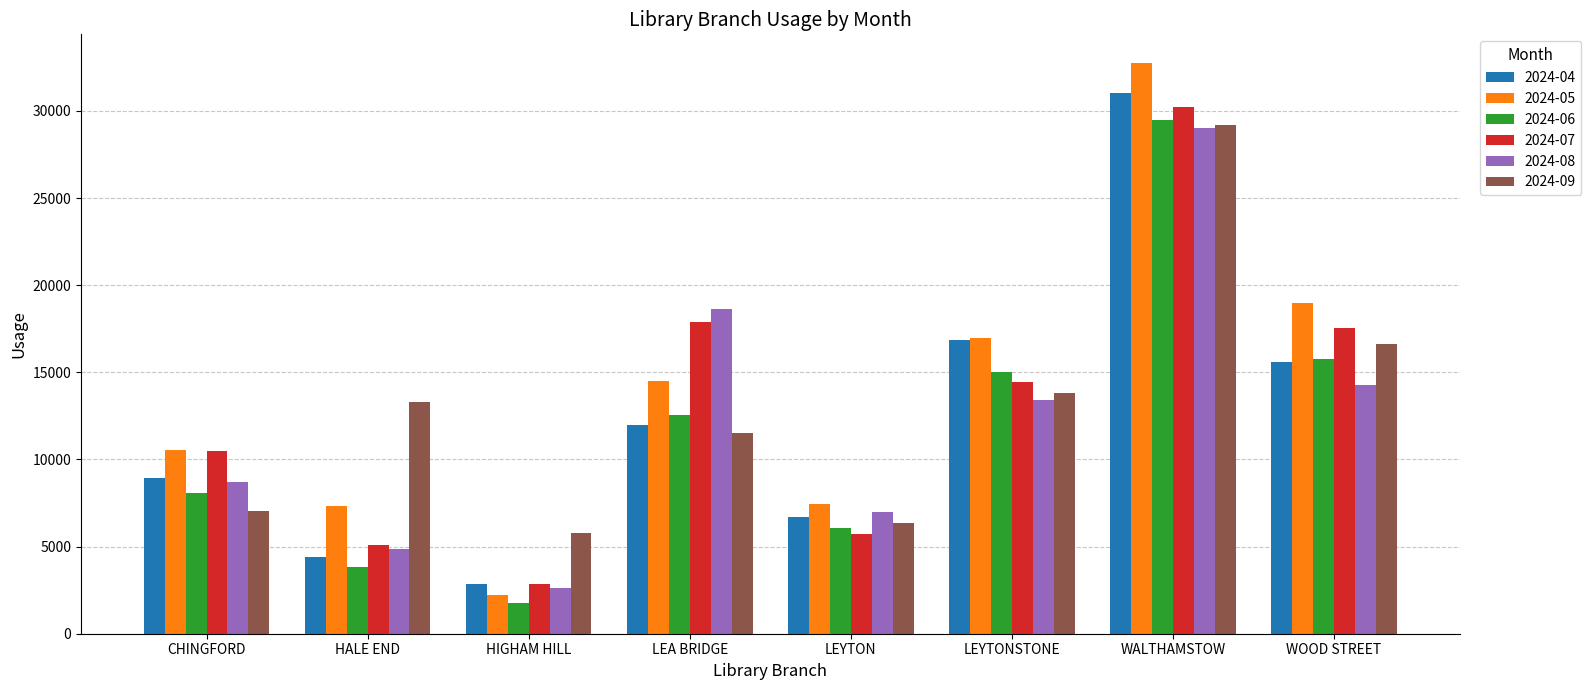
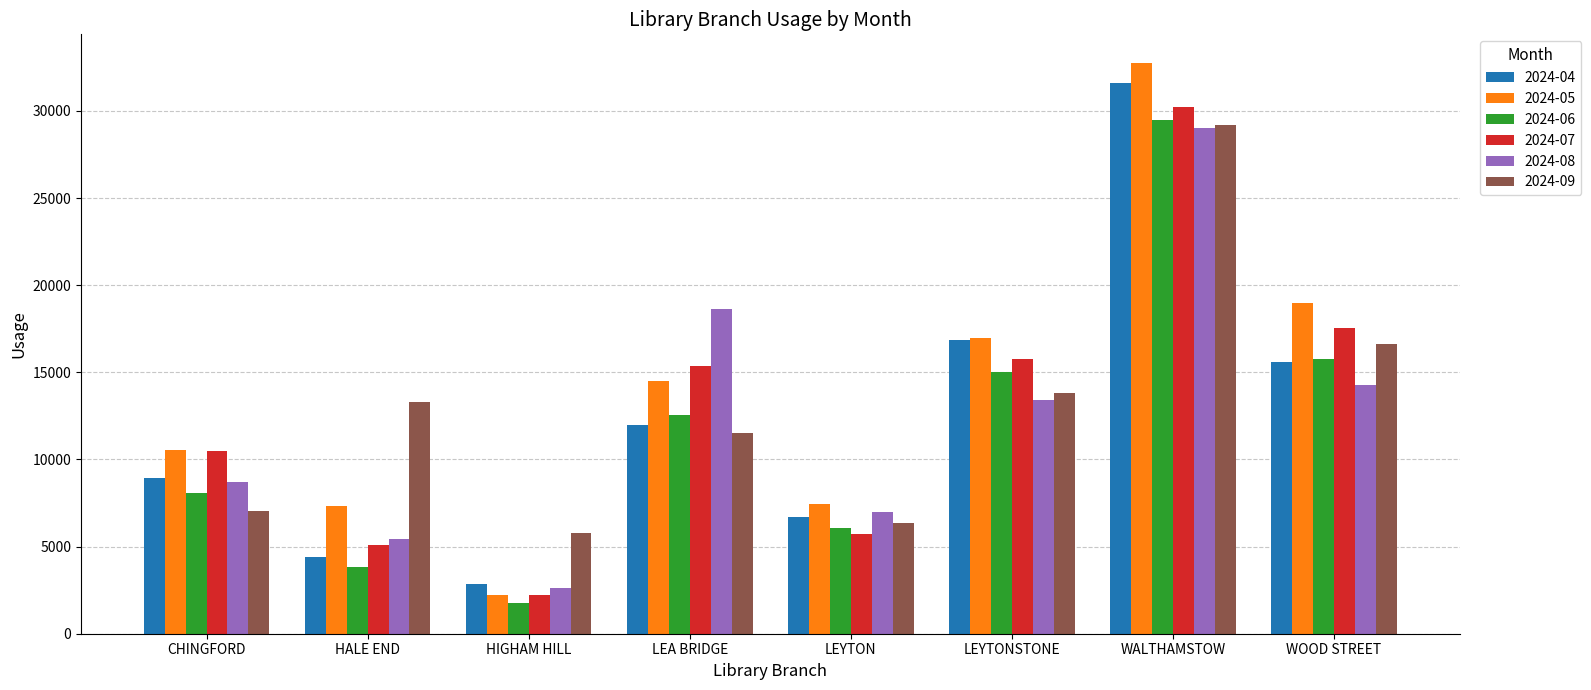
2024-08, HALE END: 4900 -> 5400
2024-07, HIGHAM HILL: 2900 -> 2200
2024-07, LEA BRIDGE: 17900 -> 15300
2024-07, LEYTONSTONE: 14400 -> 15700
2024-04, WALTHAMSTOW: 31000 -> 31600
